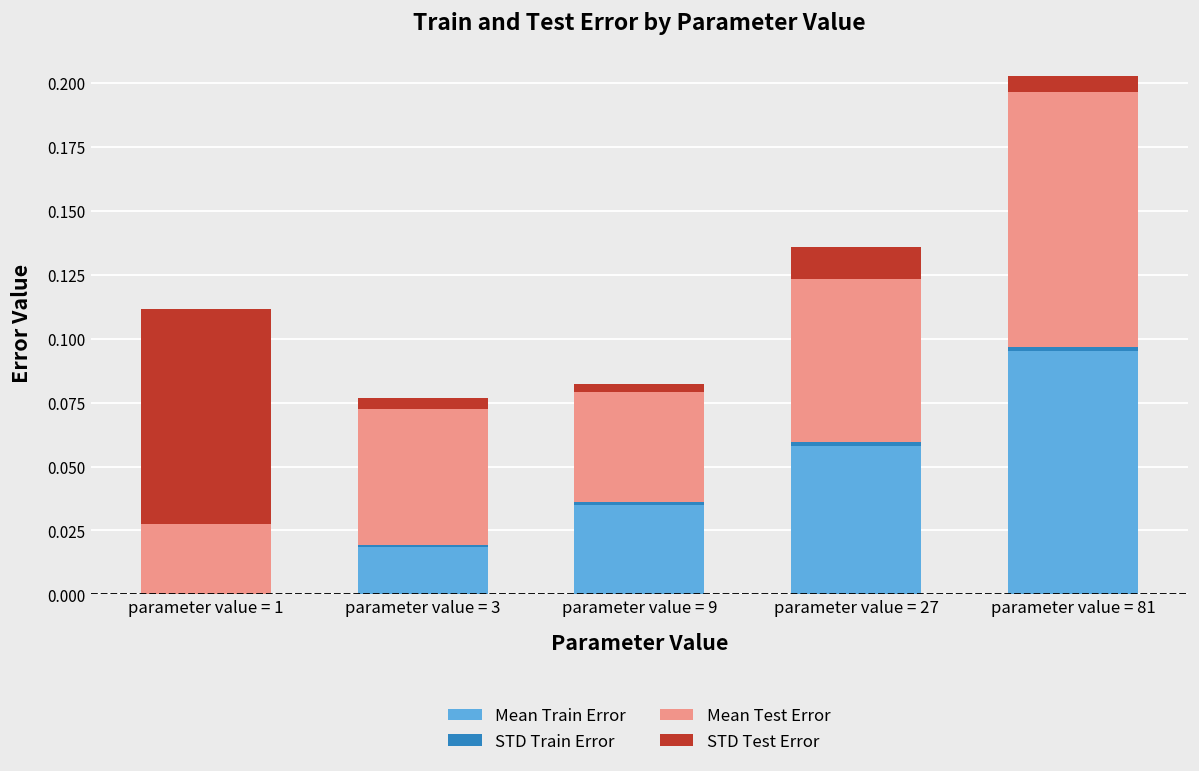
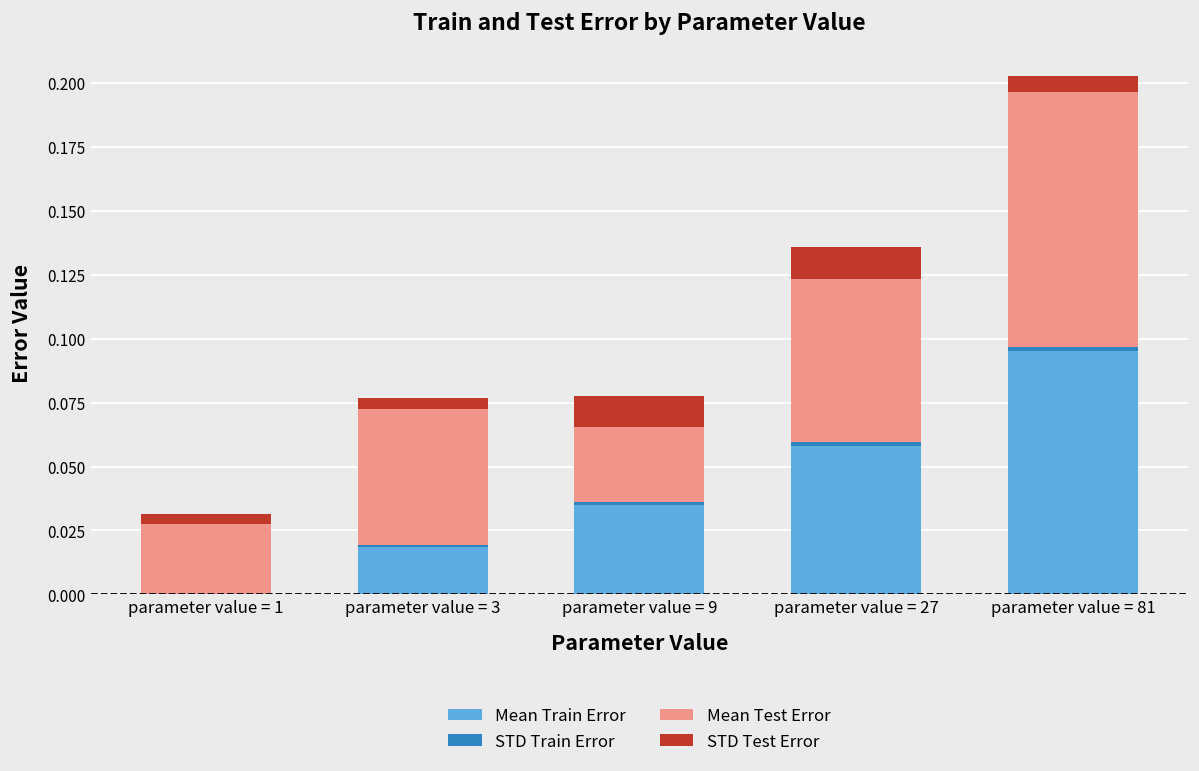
STD Test Error, parameter value = 1: 0.084 -> 0.004
Mean Test Error, parameter value = 9: 0.043 -> 0.029
STD Test Error, parameter value = 9: 0.003 -> 0.012
